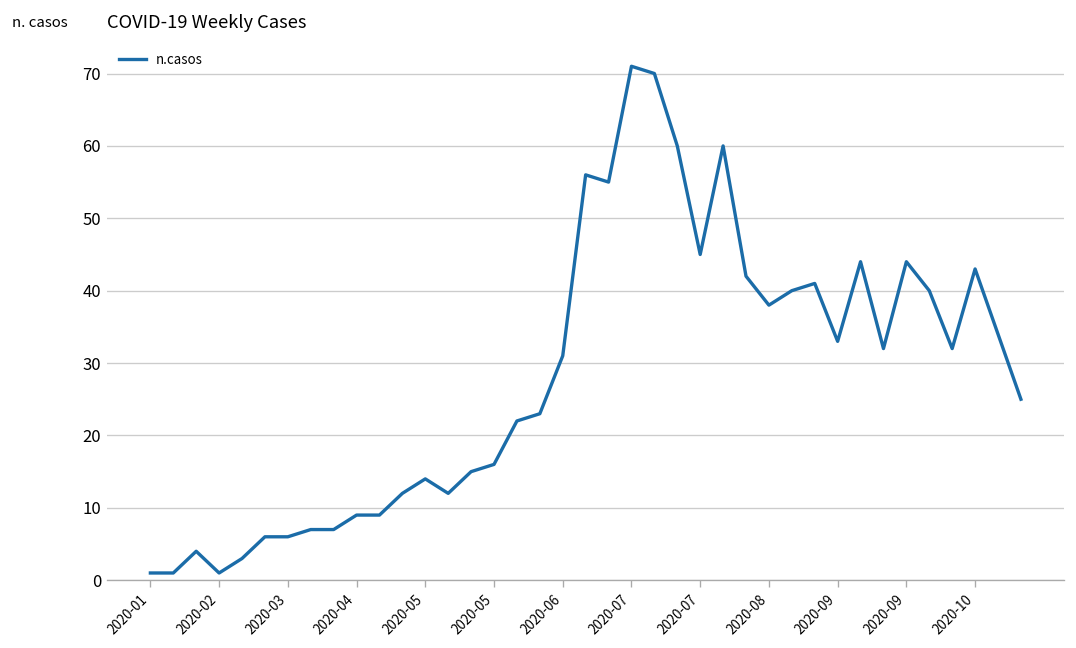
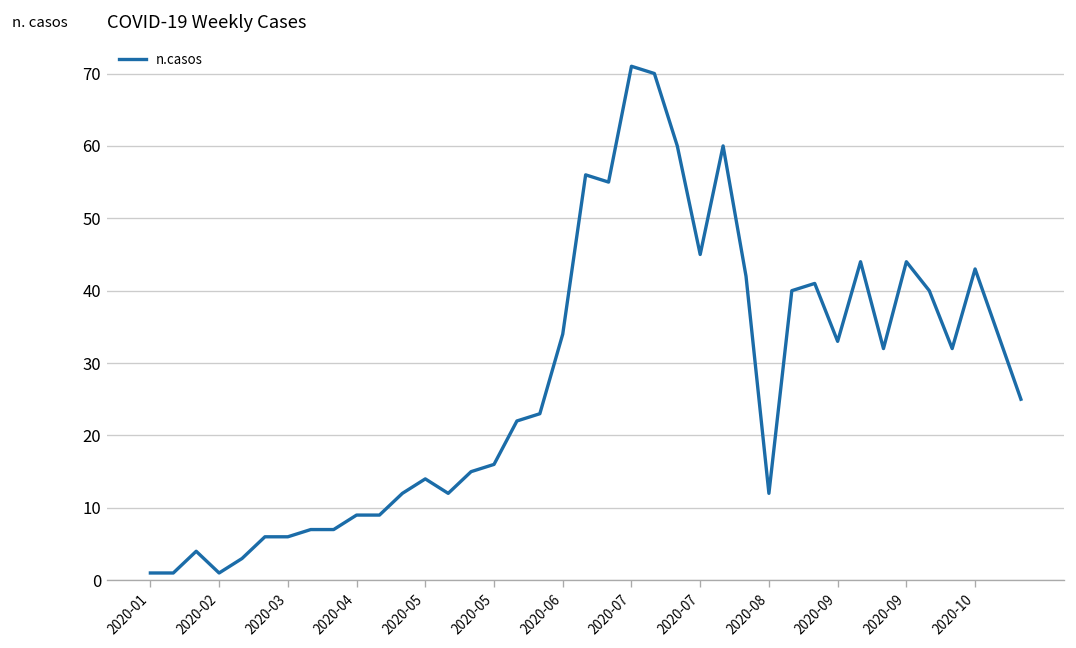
2020-06: 31 -> 34
2020-08: 38 -> 12
